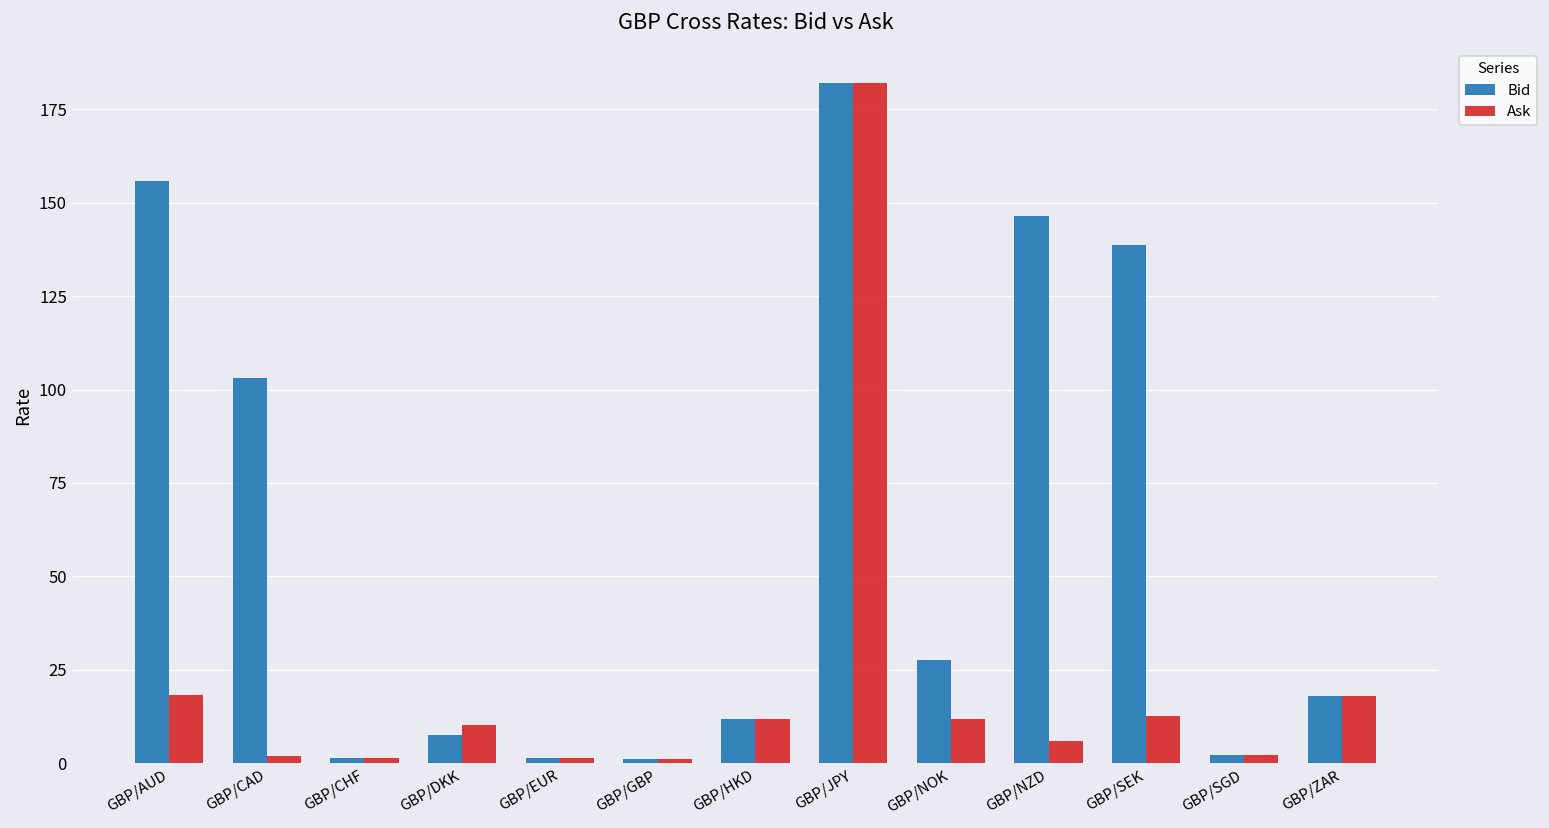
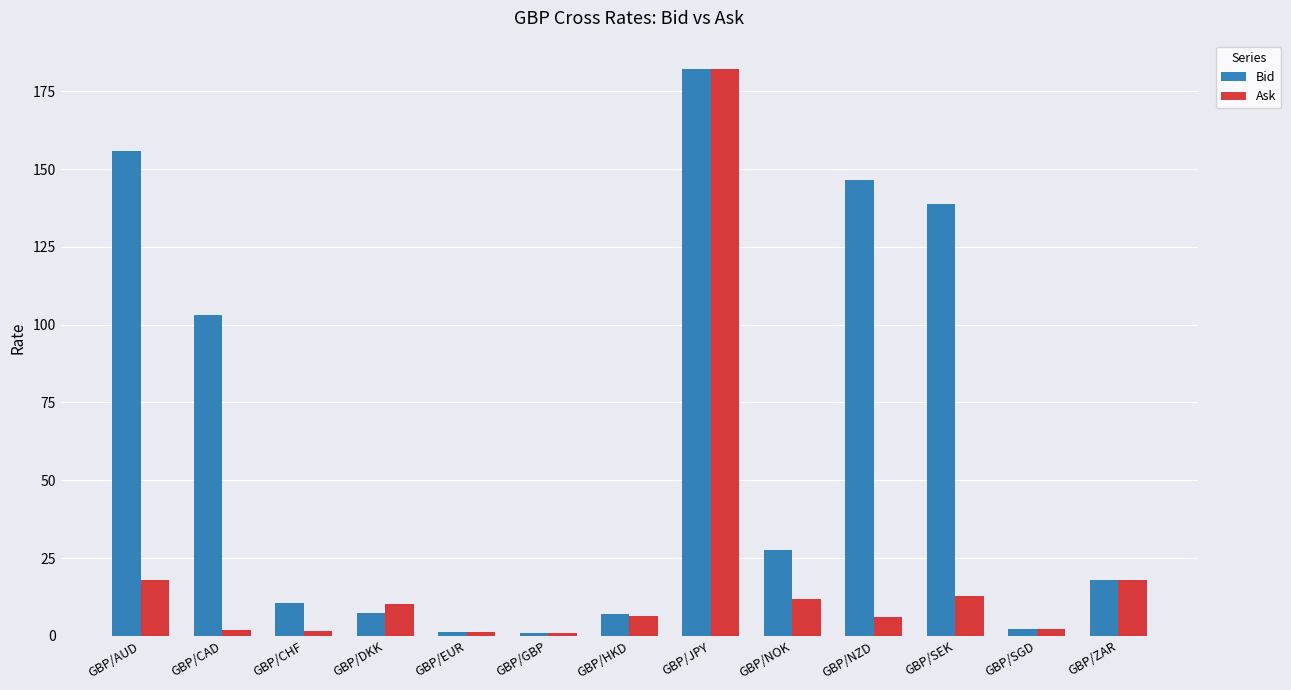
Bid, GBP/CHF: 1 -> 11
Bid, GBP/HKD: 12 -> 7
Ask, GBP/HKD: 12 -> 6
